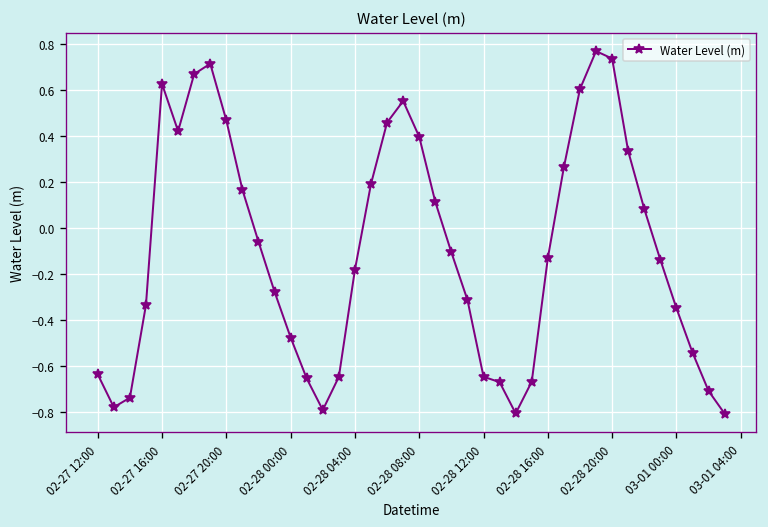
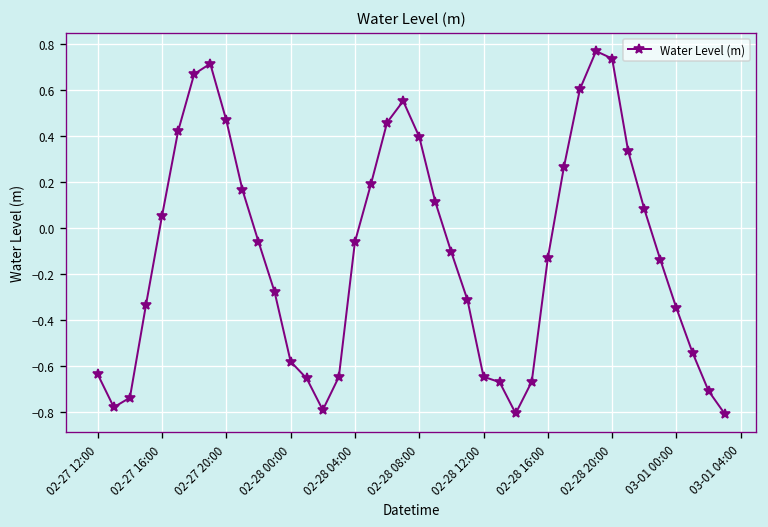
02-27 16:00: 0.63 -> 0.05
02-28 00:00: -0.48 -> -0.58
02-28 04:00: -0.18 -> -0.06
